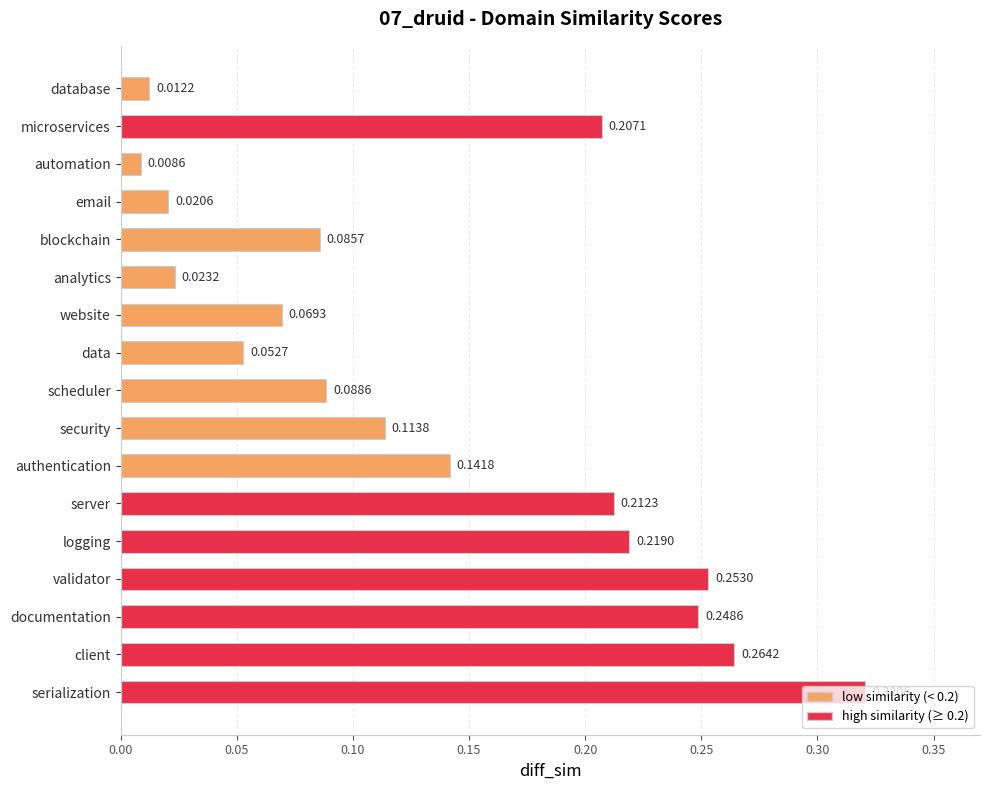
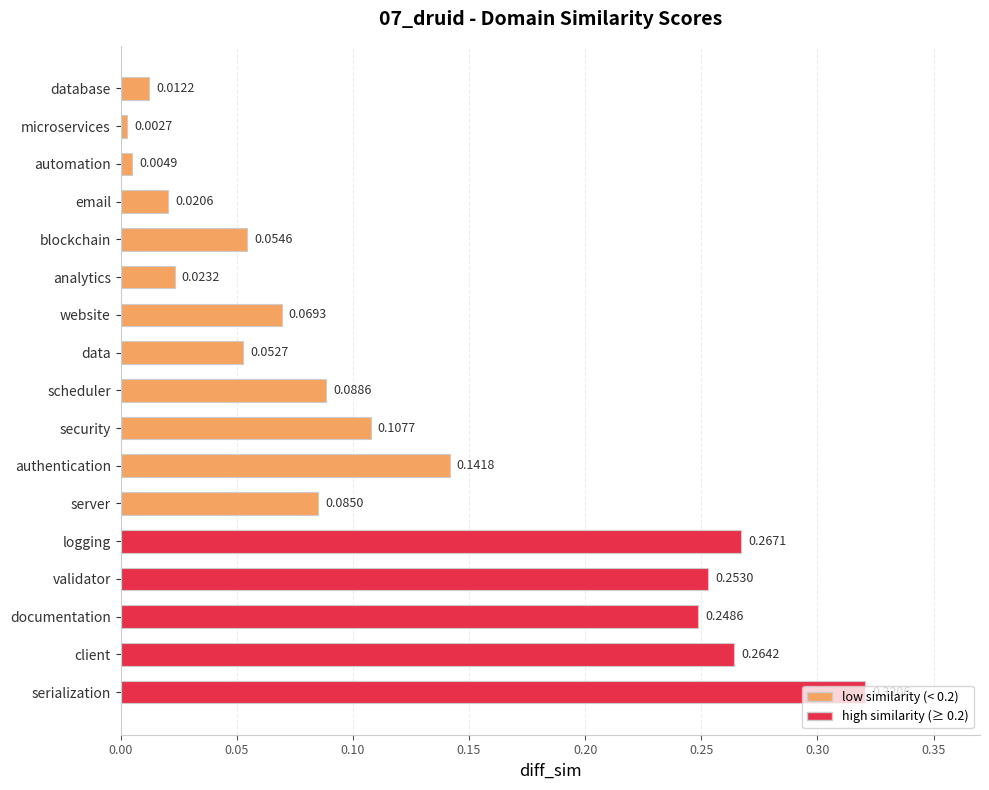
microservices: 0.2071 -> 0.0027
automation: 0.0086 -> 0.0049
blockchain: 0.0857 -> 0.0546
security: 0.1138 -> 0.1077
server: 0.2123 -> 0.0850
logging: 0.2190 -> 0.2671
